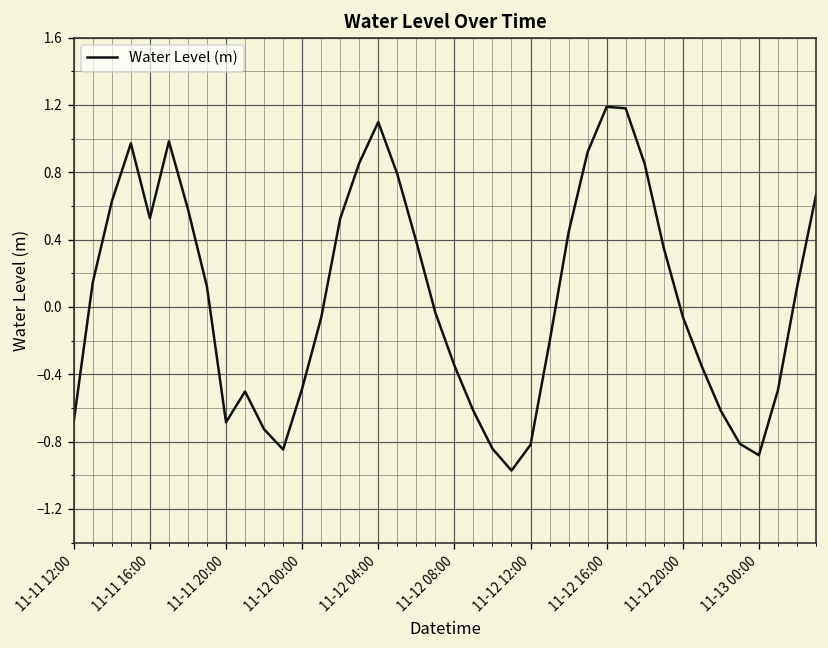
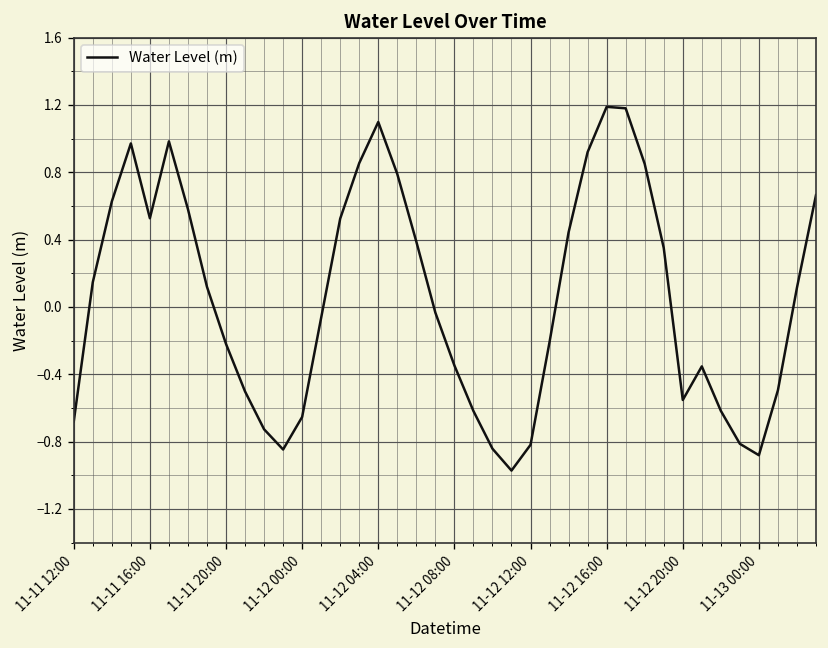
11-11 20:00: -0.69 -> -0.22
11-12 00:00: -0.49 -> -0.65
11-12 20:00: -0.06 -> -0.55
